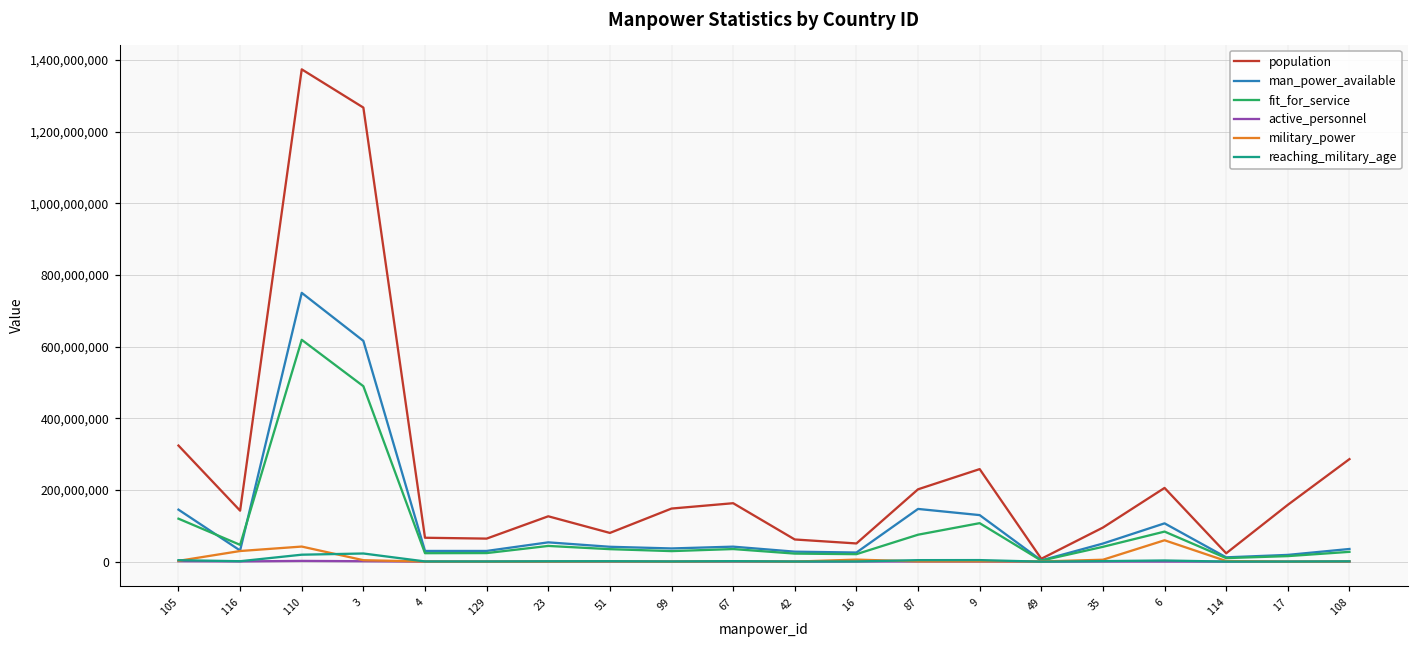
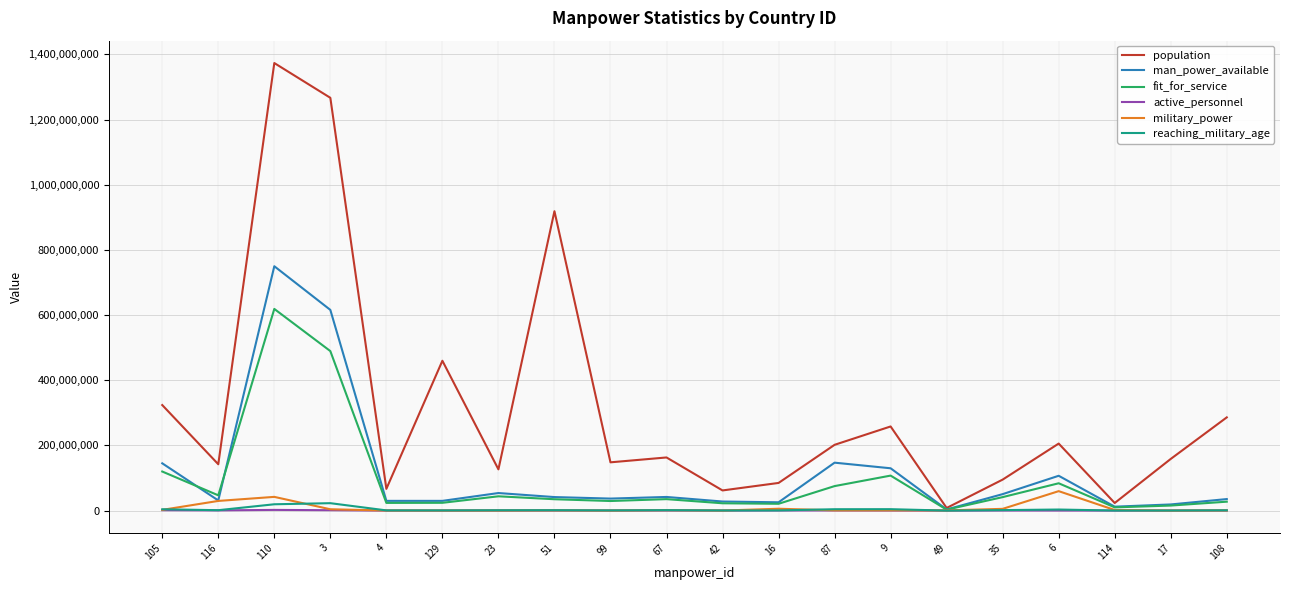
population, 129: 60,000,000 -> 460,000,000
population, 51: 80,000,000 -> 920,000,000
population, 16: 50,000,000 -> 90,000,000
